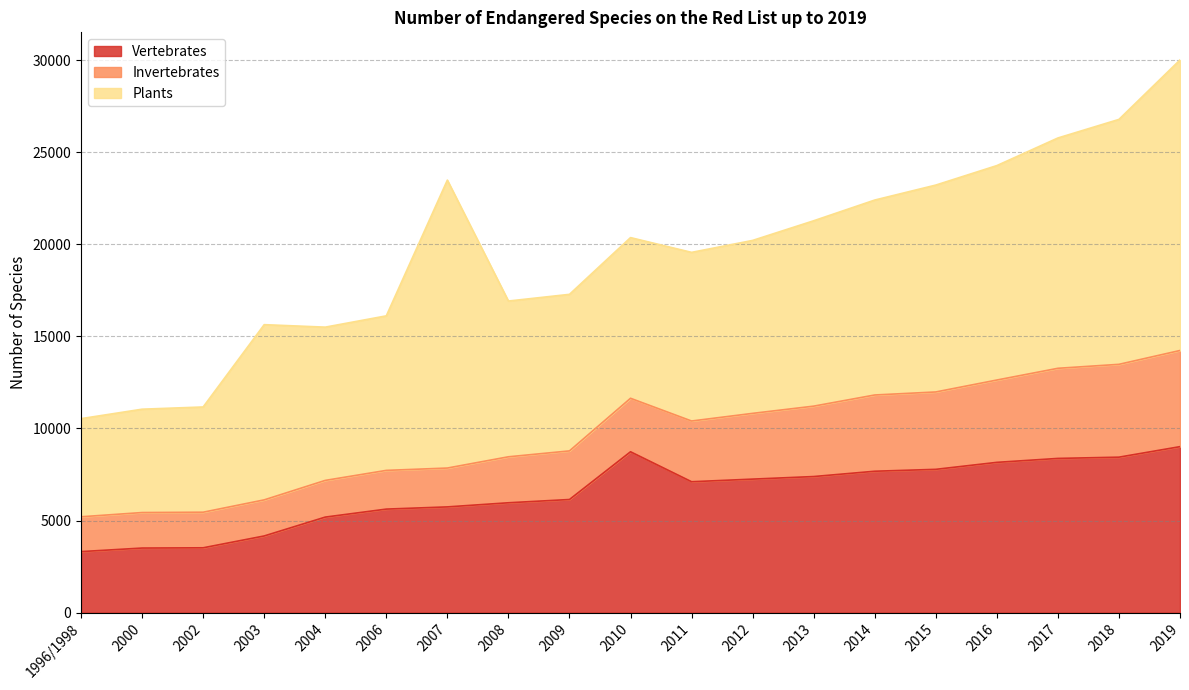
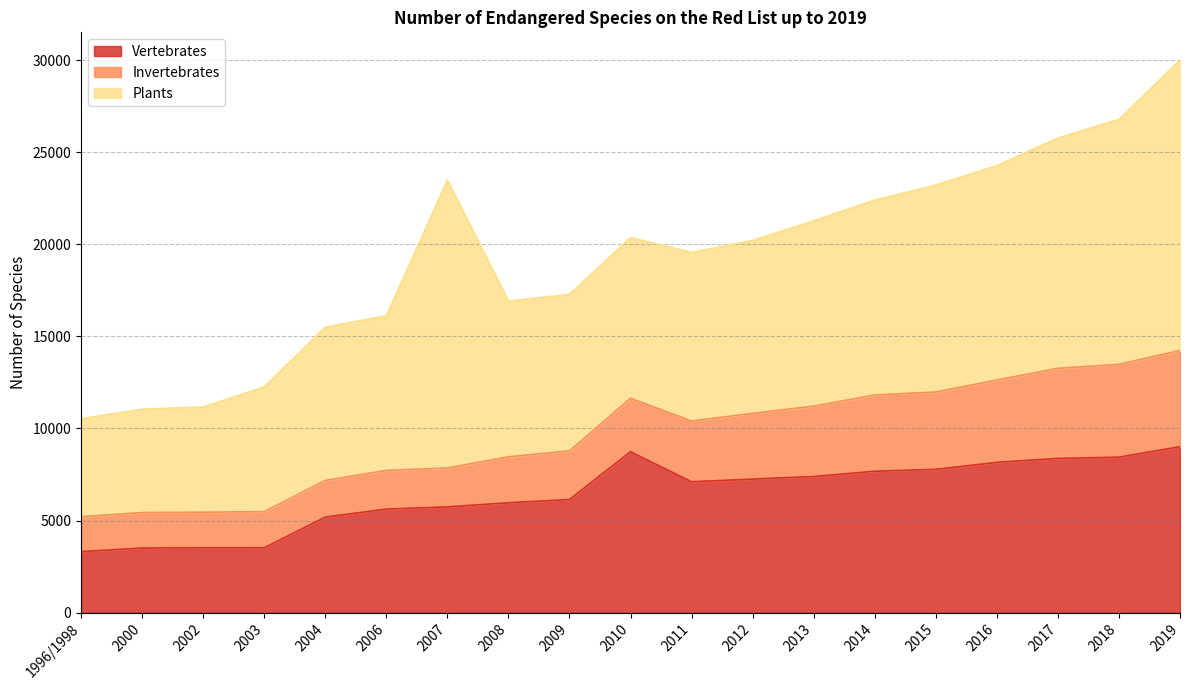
Vertebrates, 2003: 4200 -> 3500
Plants, 2003: 9500 -> 6800
